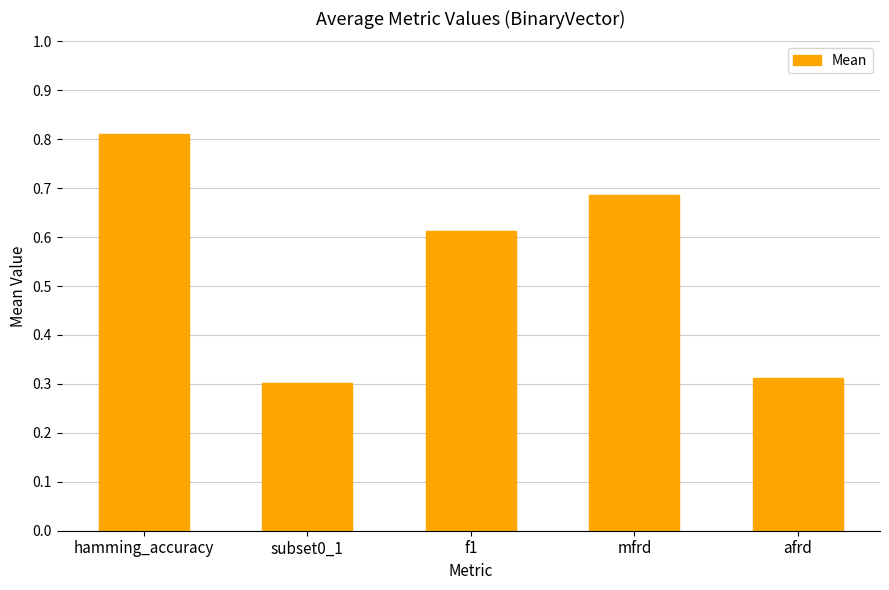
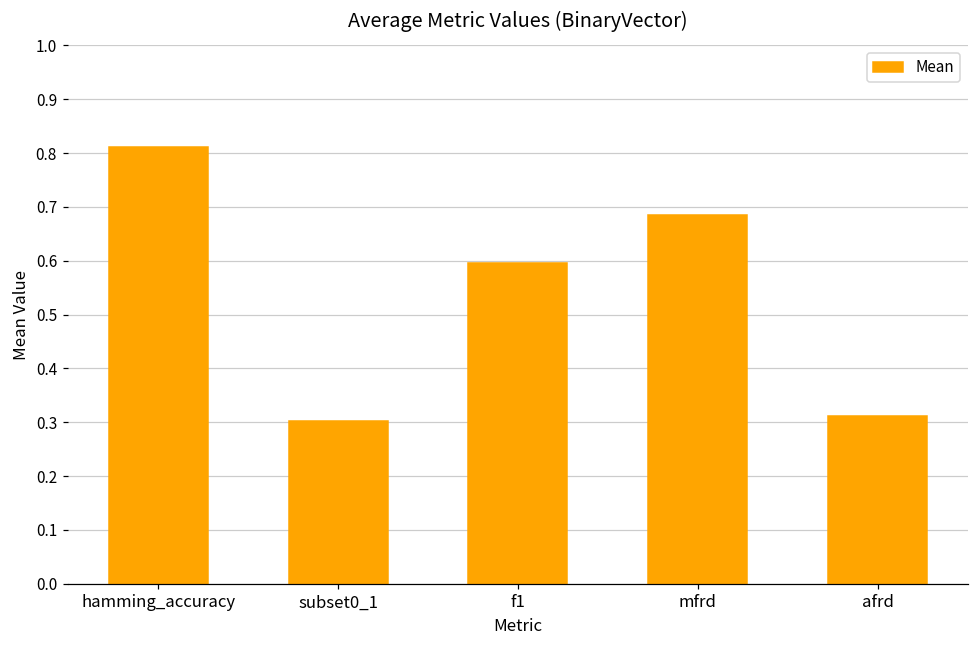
f1: 0.61 -> 0.60
